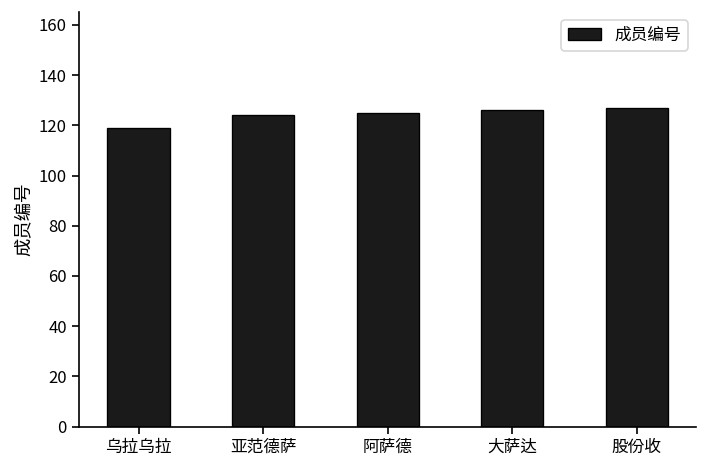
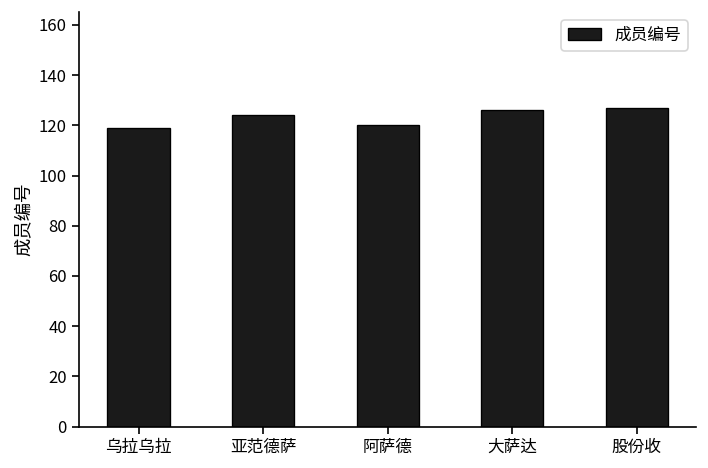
阿萨德: 125 -> 120
